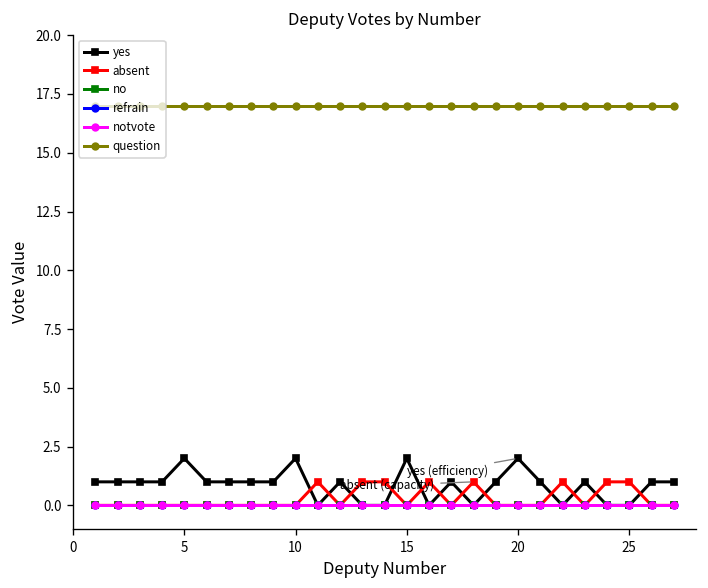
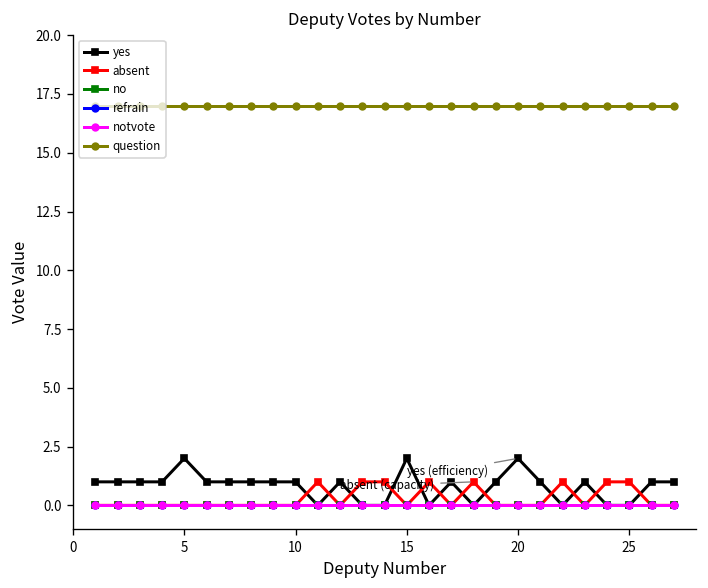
yes, 10: 2 -> 1
